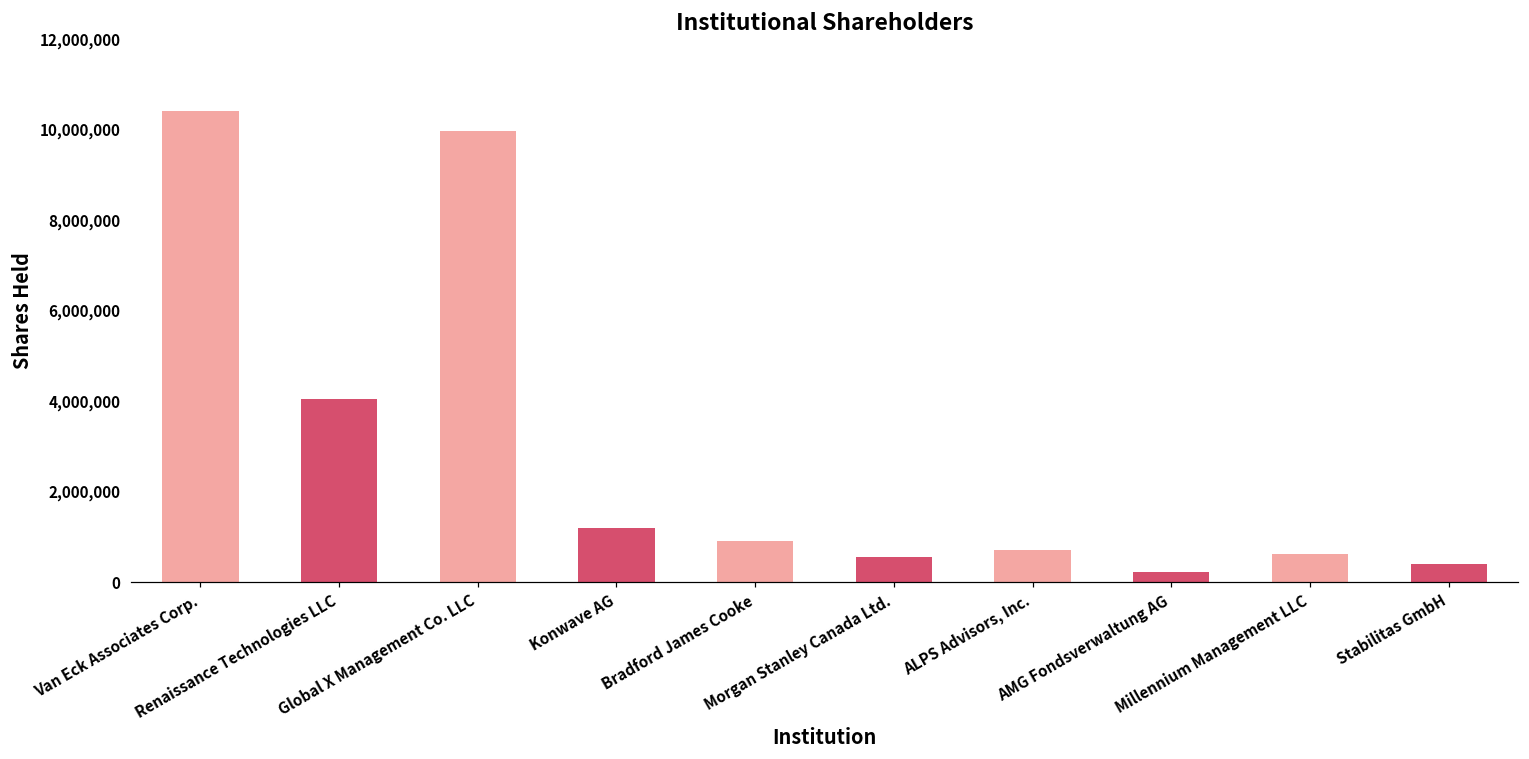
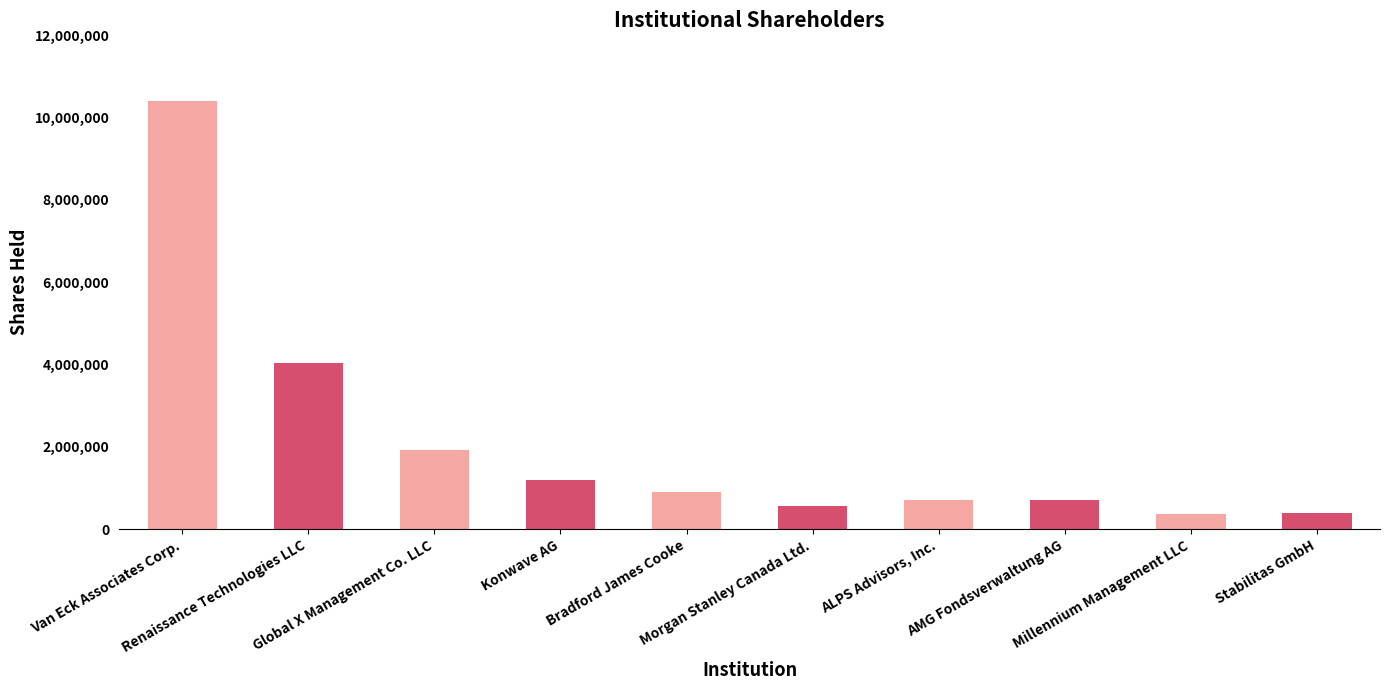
Global X Management Co. LLC: 10,000,000 -> 1,900,000
AMG Fondsverwaltung AG: 200,000 -> 700,000
Millennium Management LLC: 600,000 -> 400,000
